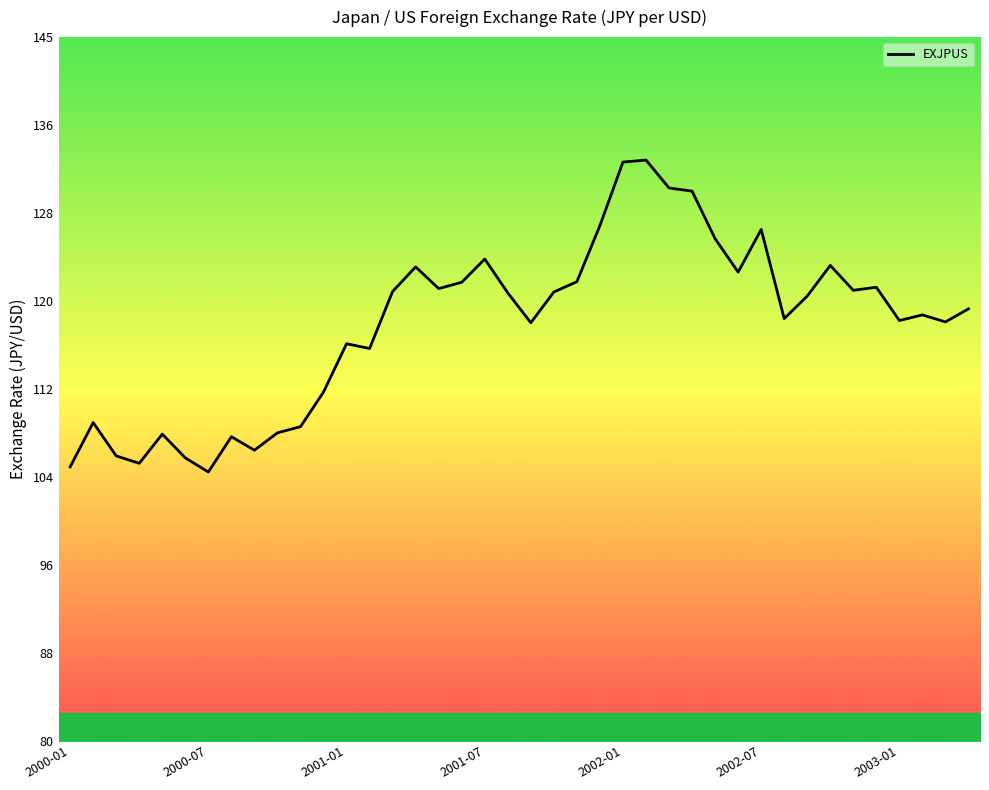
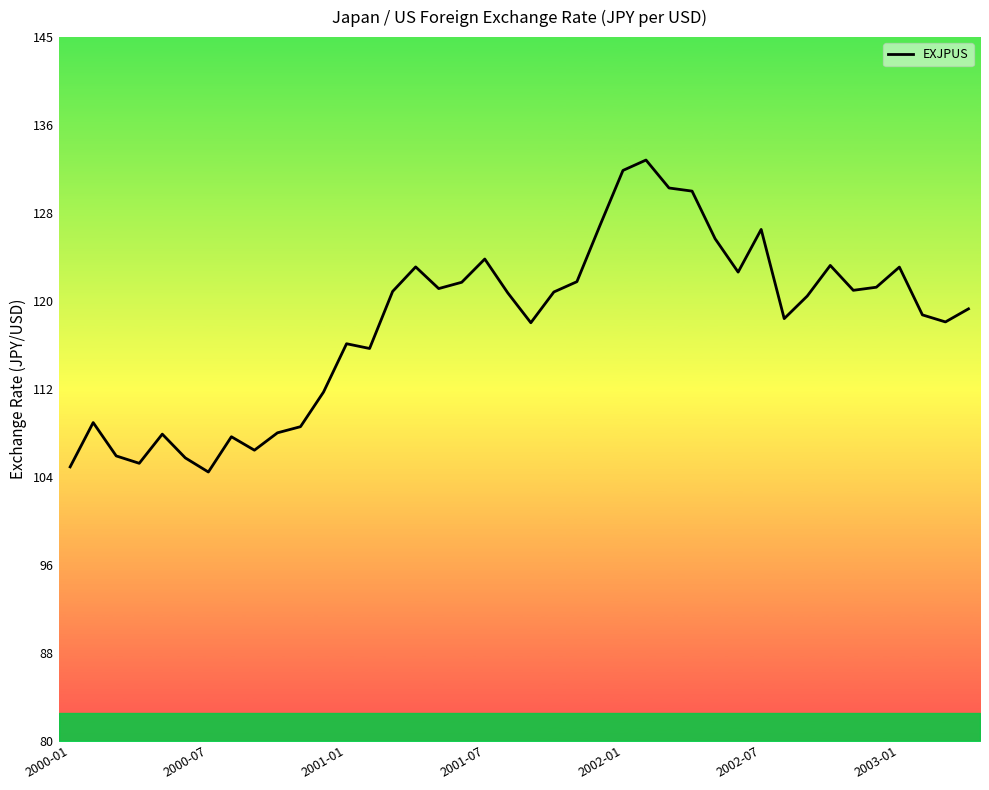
EXJPUS, 2002-01: 133.5 -> 132.7
EXJPUS, 2003-01: 118.8 -> 123.8
